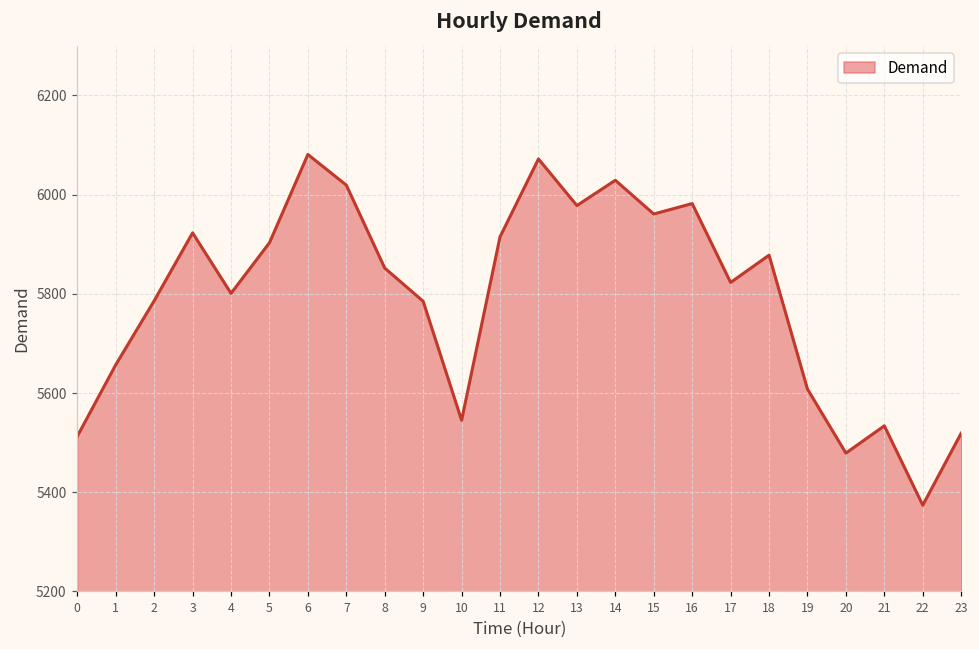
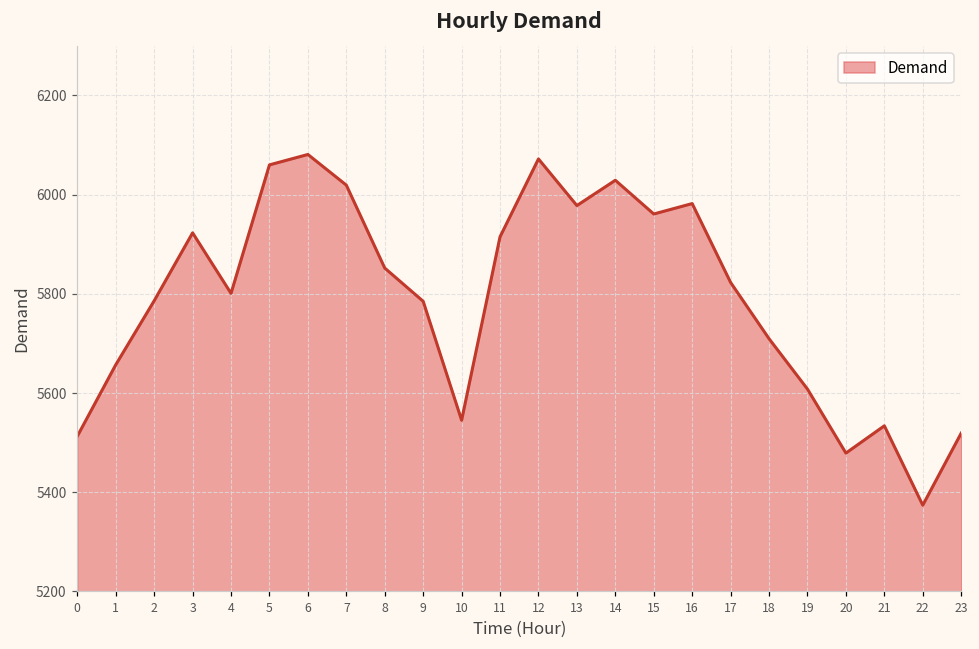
5: 5900 -> 6060
18: 5880 -> 5710
